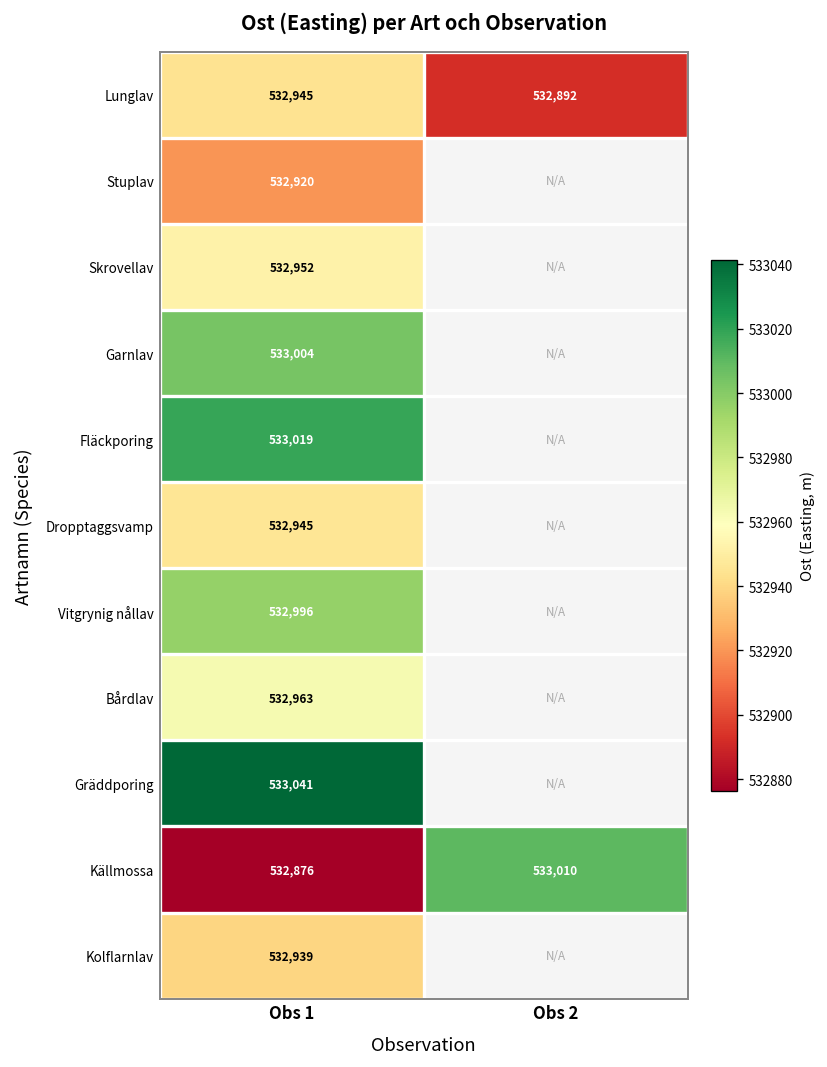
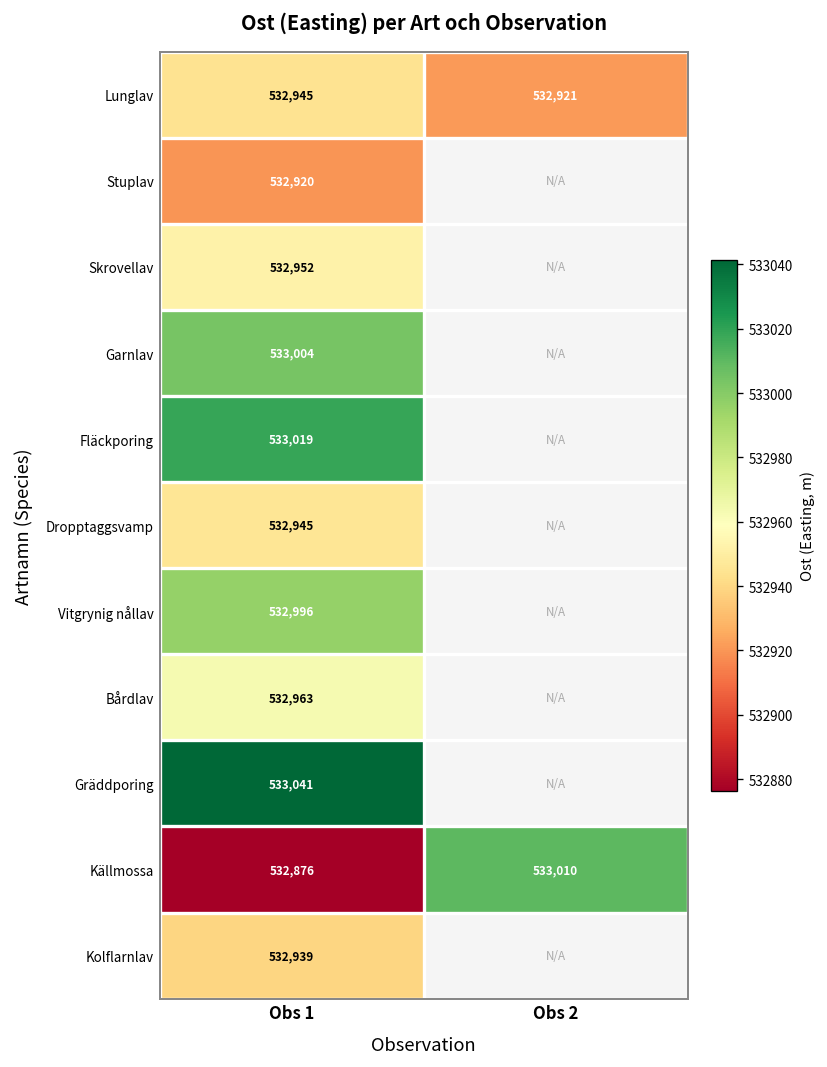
Lunglav, Obs 2: 532,892 -> 532,921
